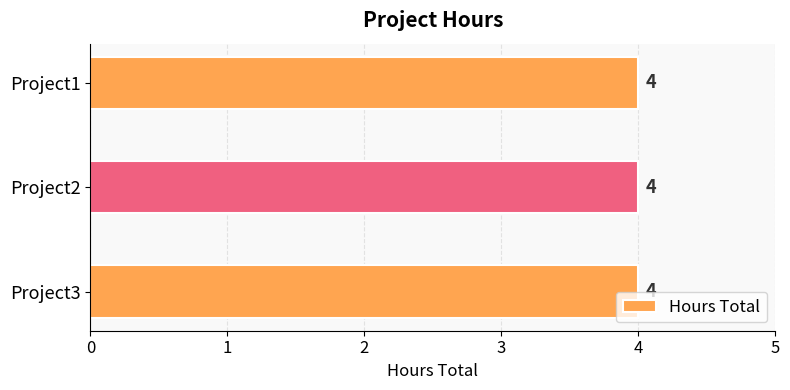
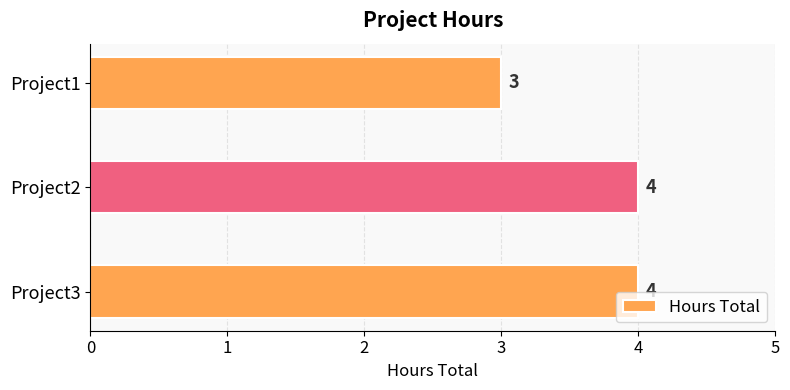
Project1: 4 -> 3
